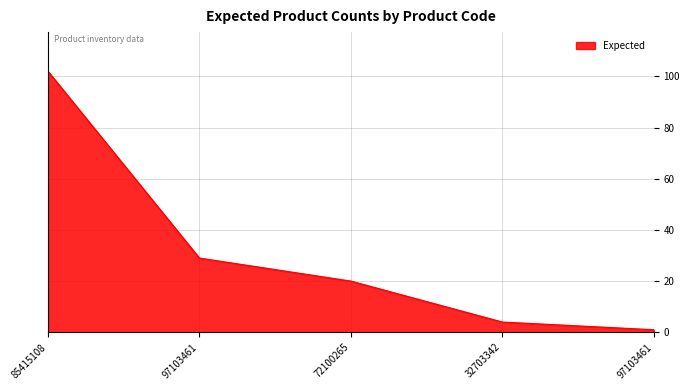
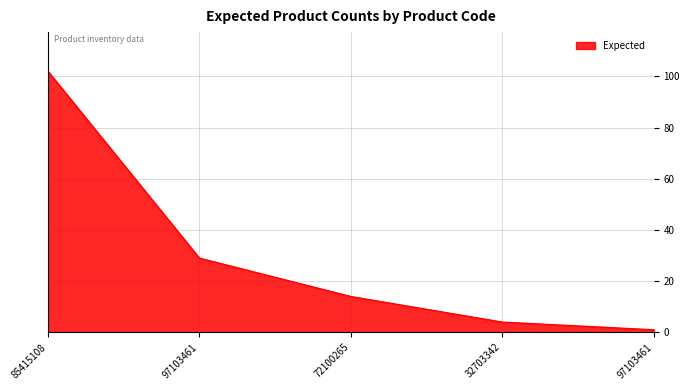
72100265: 20 -> 14
